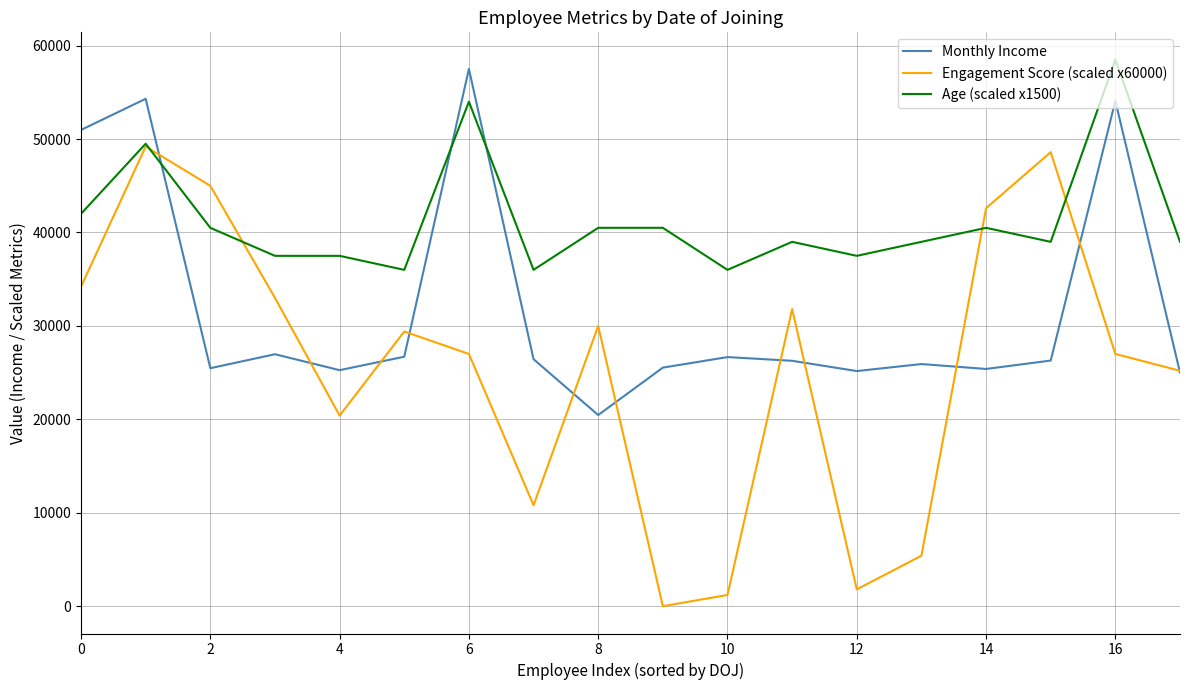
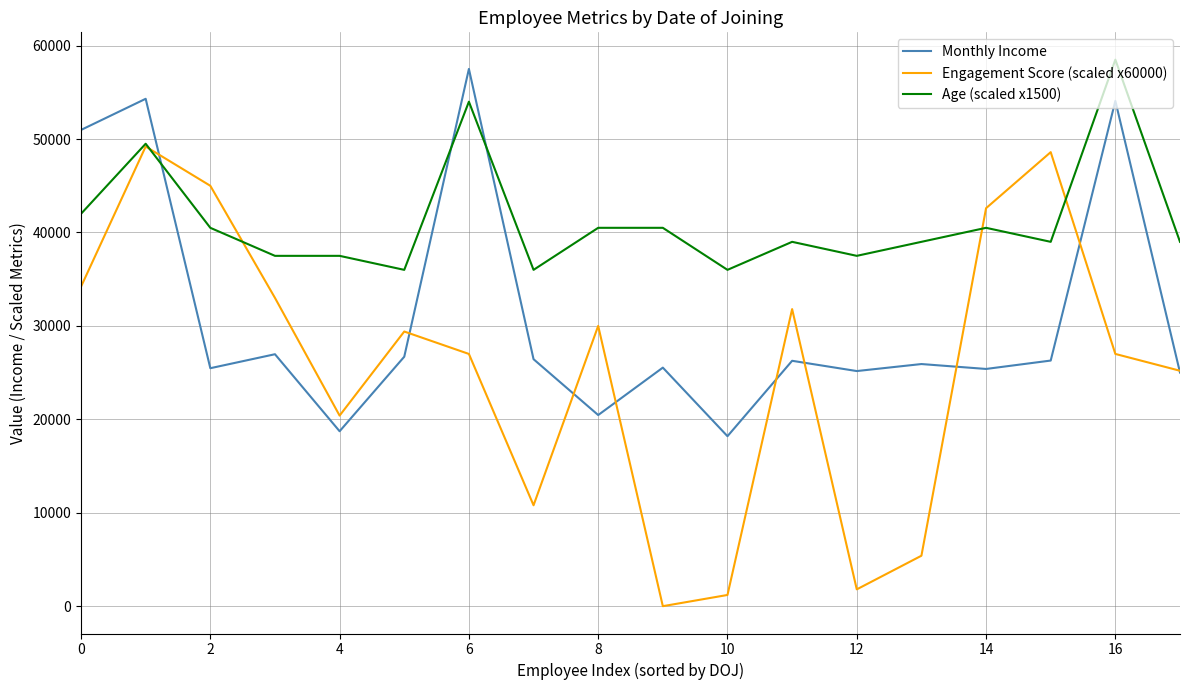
Monthly Income, 4: 25000 -> 19000
Monthly Income, 10: 27000 -> 18000
